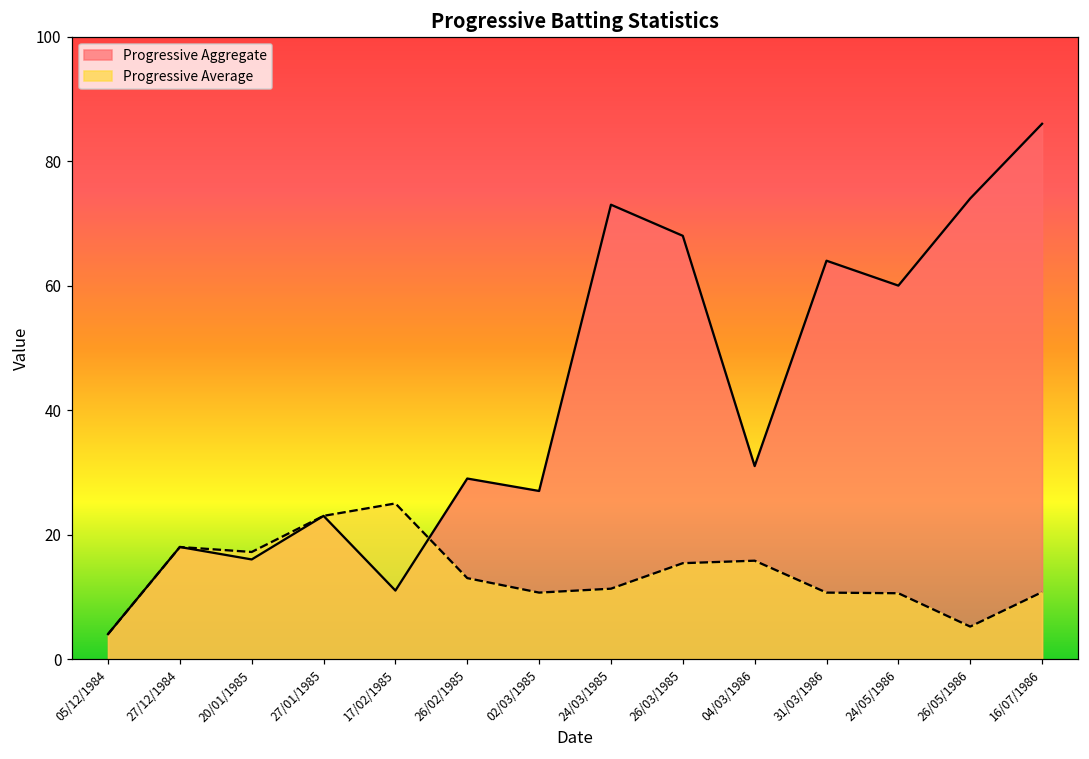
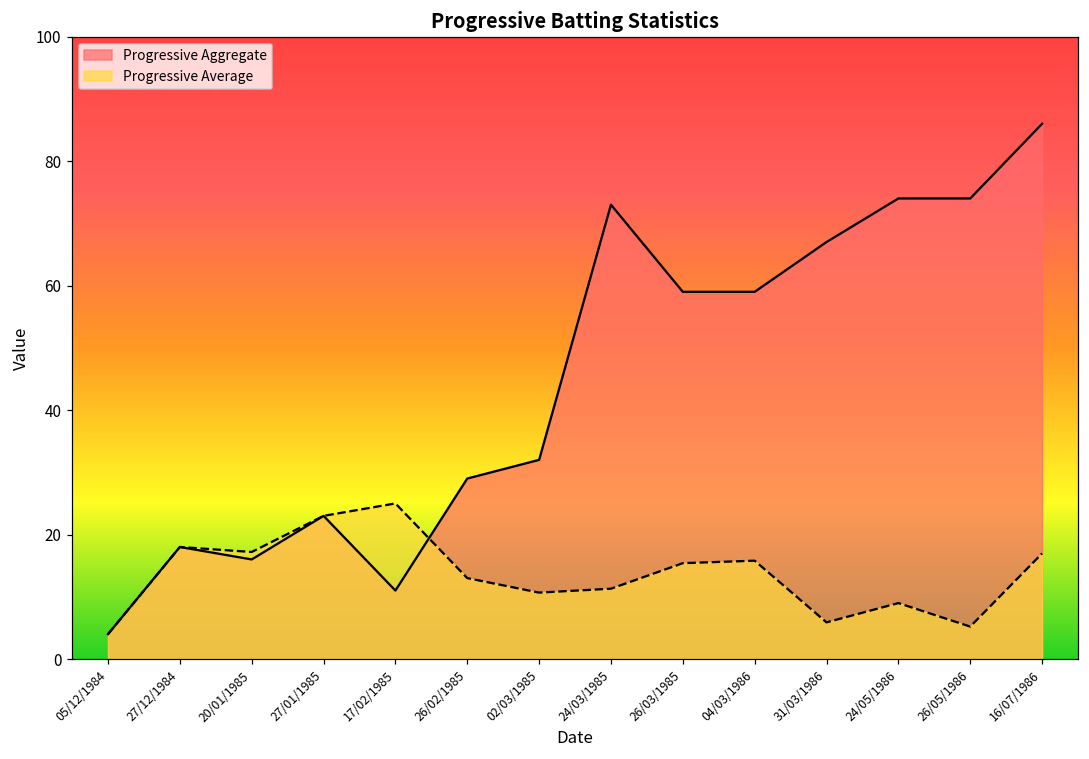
Progressive Aggregate, 02/03/1985: 27 -> 32
Progressive Aggregate, 26/03/1985: 68 -> 59
Progressive Aggregate, 04/03/1986: 31 -> 59
Progressive Aggregate, 31/03/1986: 64 -> 67
Progressive Average, 31/03/1986: 11 -> 6
Progressive Aggregate, 24/05/1986: 60 -> 74
Progressive Average, 24/05/1986: 11 -> 9
Progressive Average, 16/07/1986: 11 -> 17
